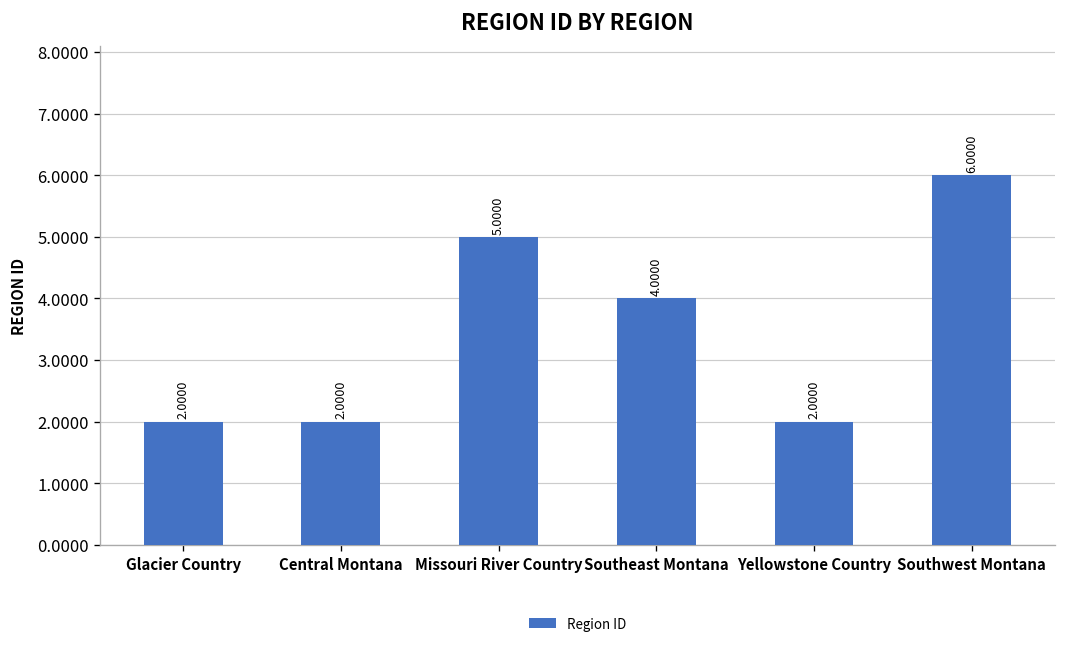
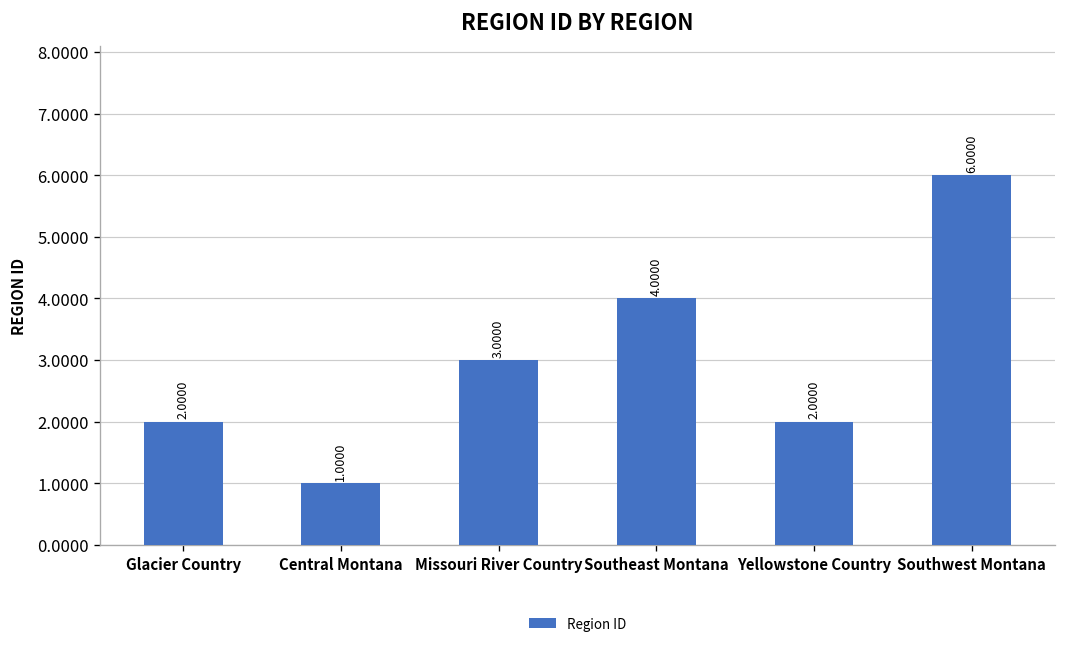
Central Montana: 2.0000 -> 1.0000
Missouri River Country: 5.0000 -> 3.0000
